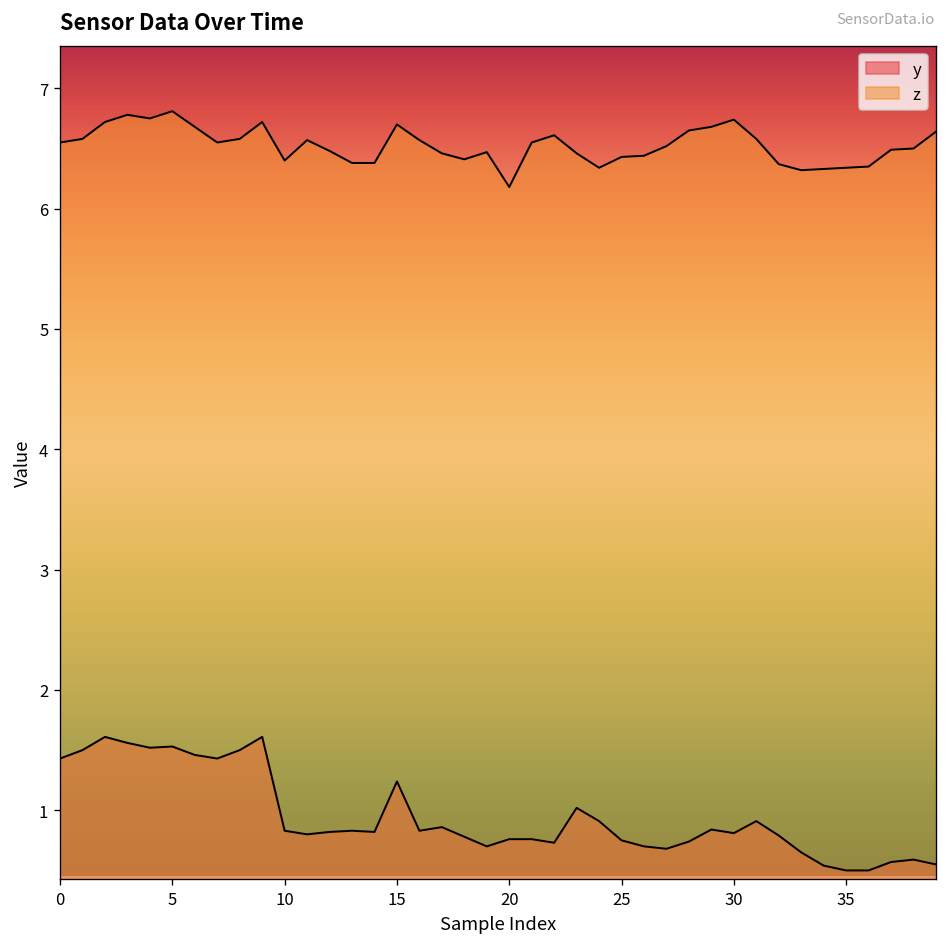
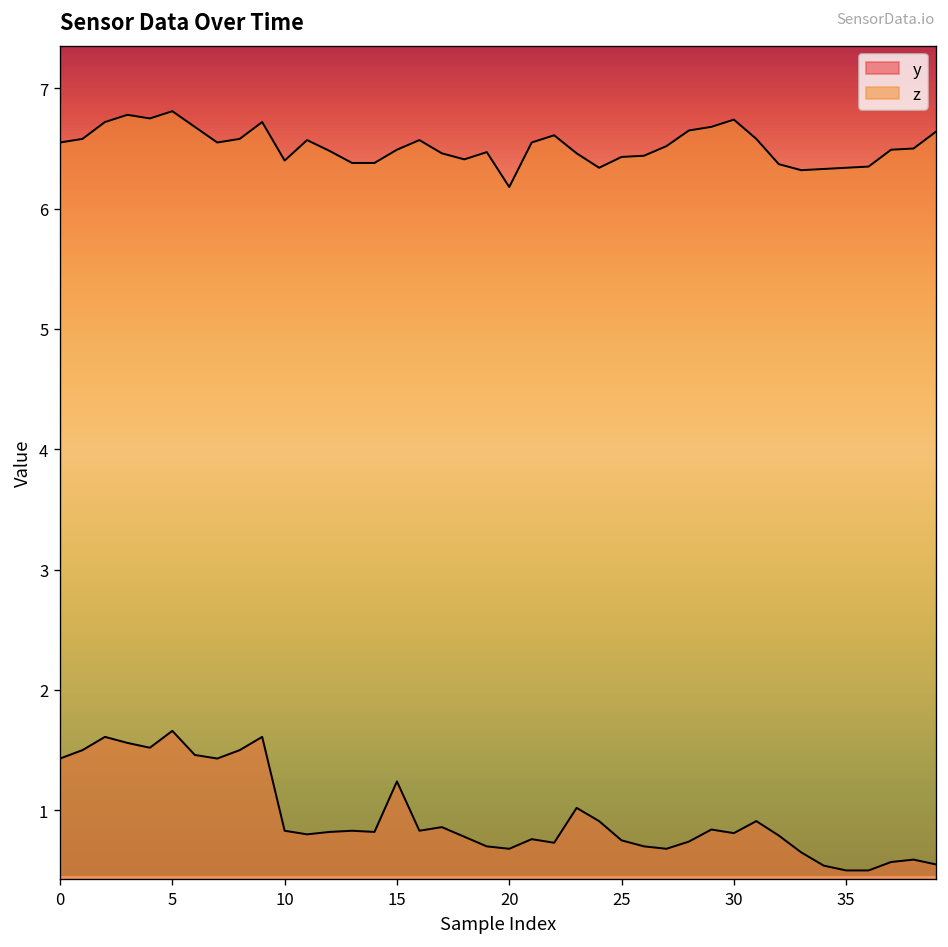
y, 5: 1.53 -> 1.66
z, 15: 6.70 -> 6.49
y, 20: 0.76 -> 0.68
